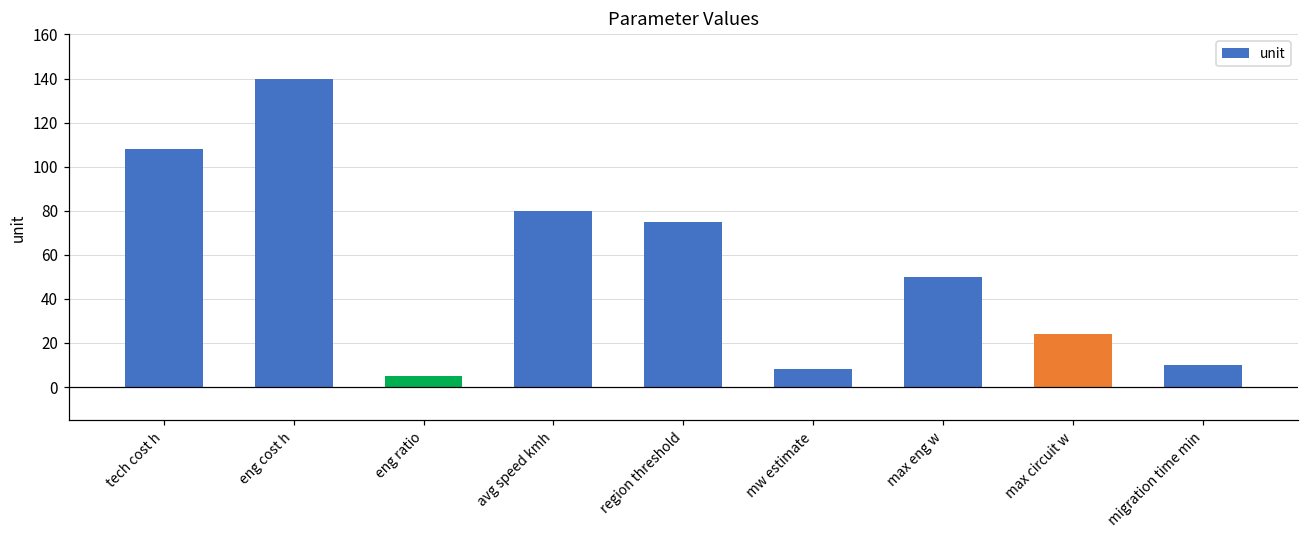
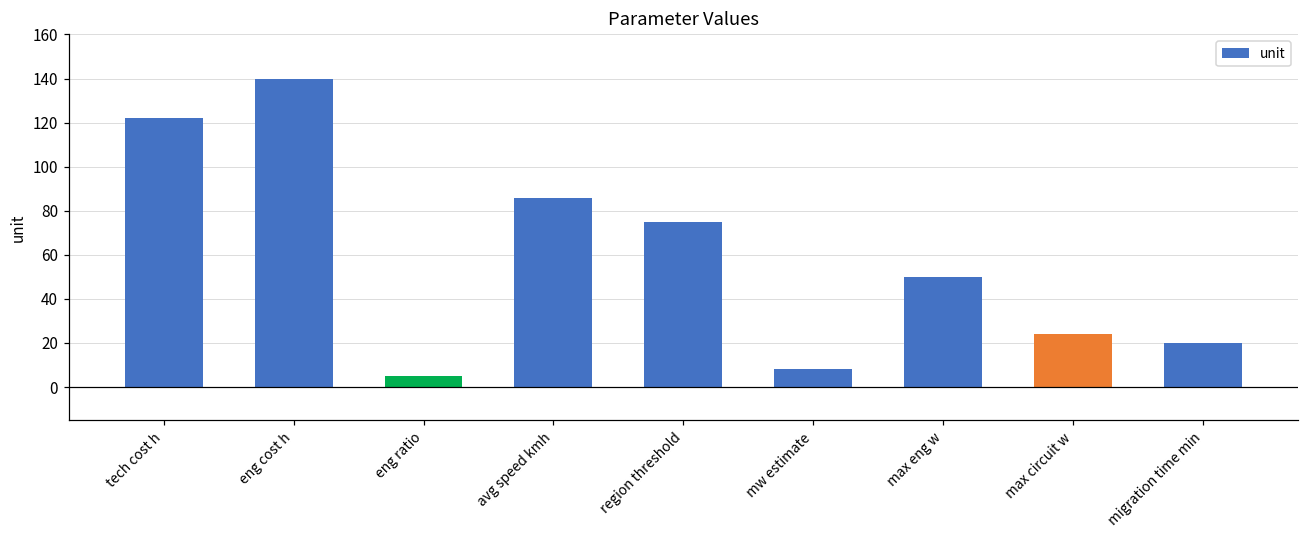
tech cost h: 108 -> 122
avg speed kmh: 80 -> 86
migration time min: 10 -> 20
